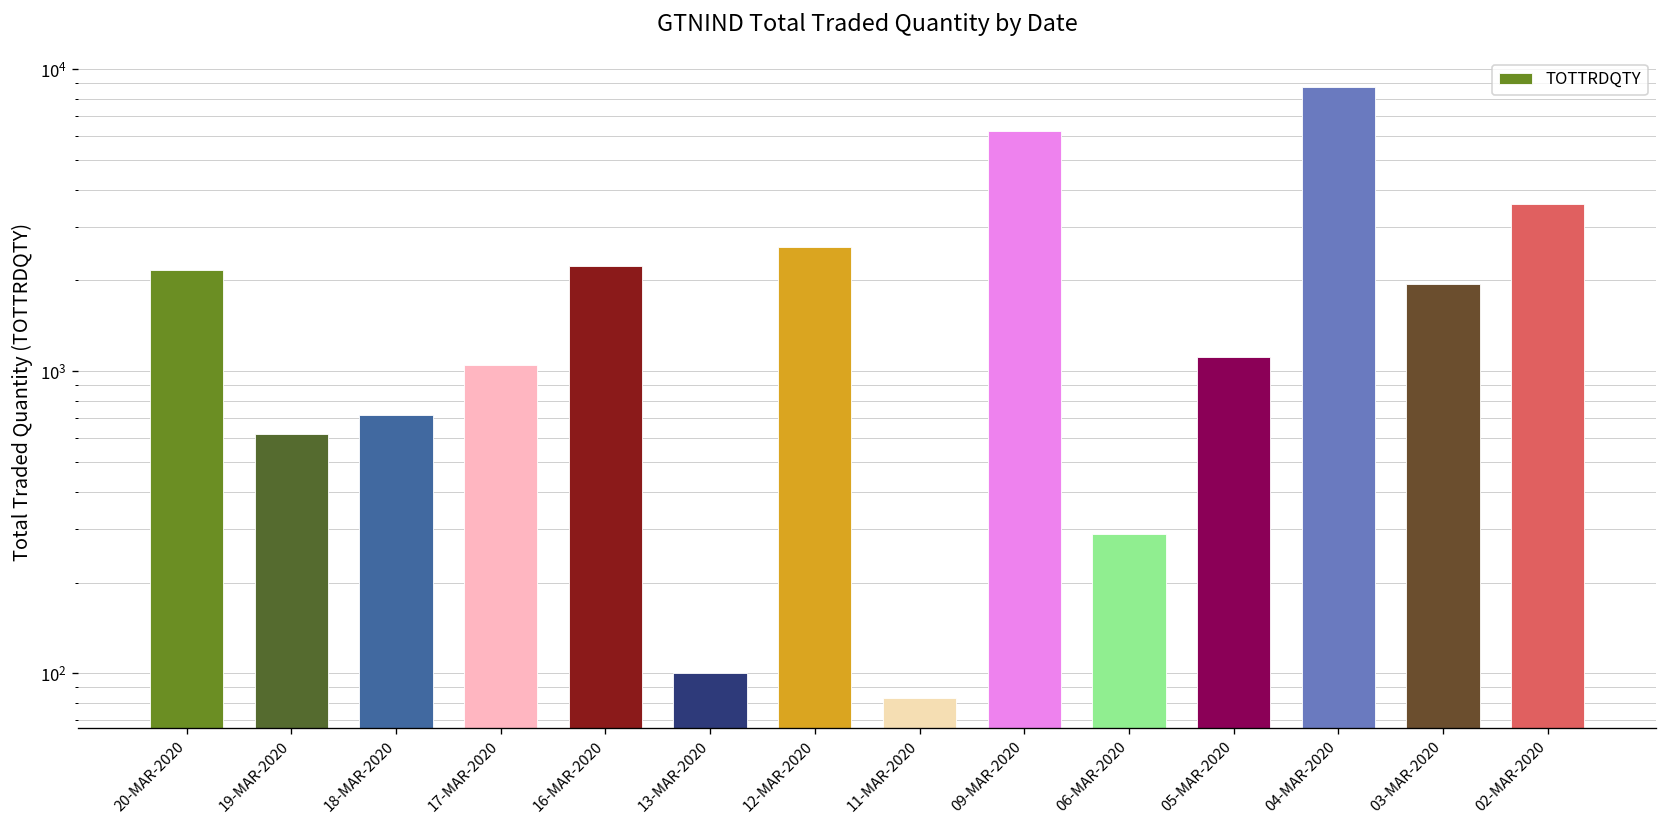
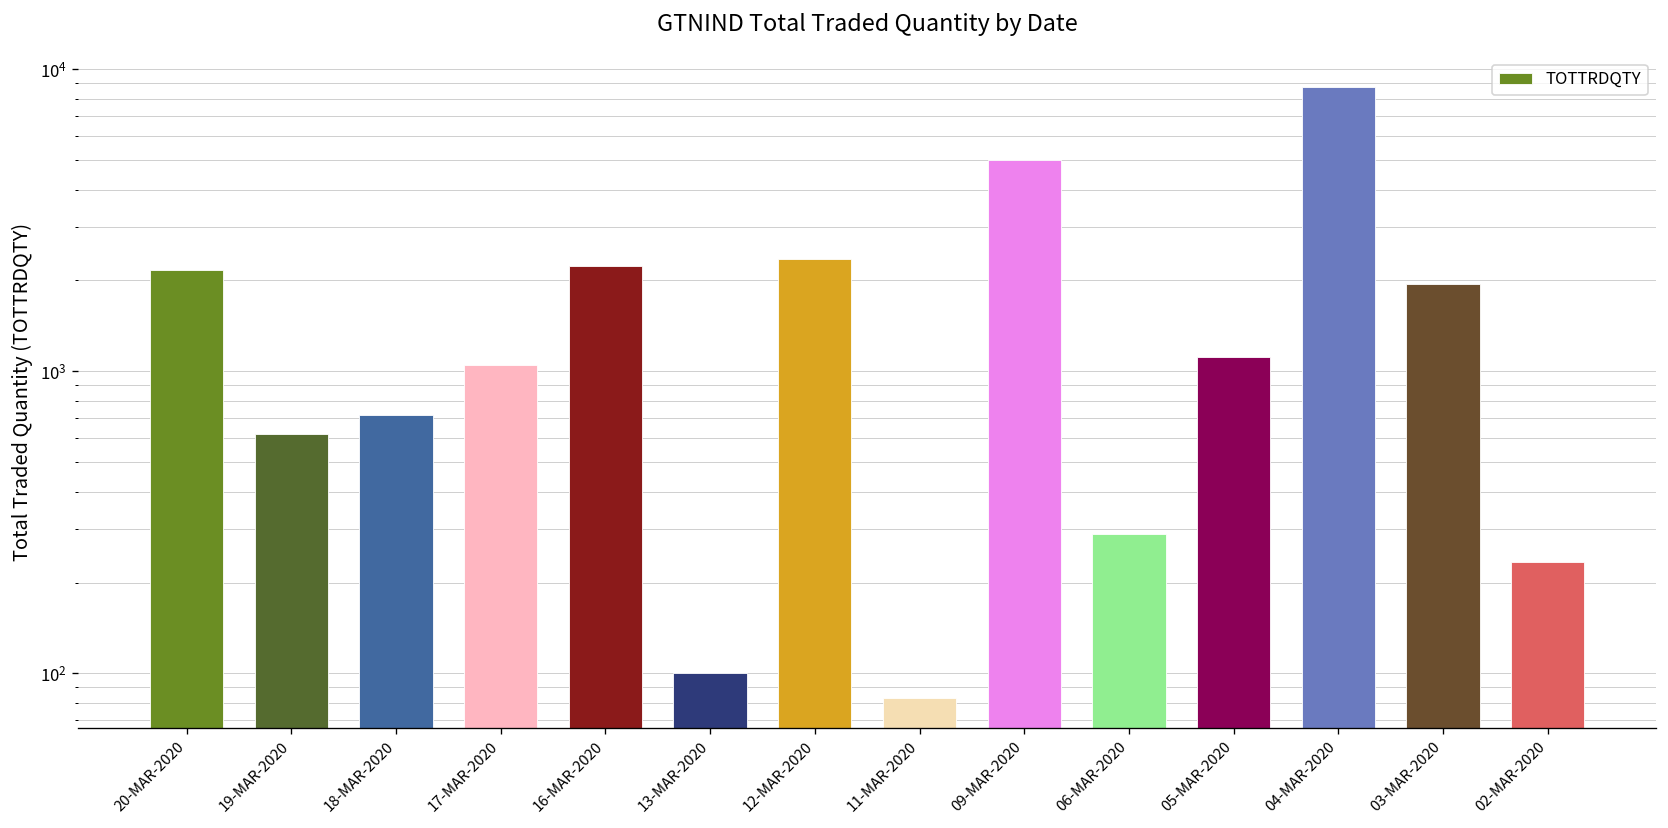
12-MAR-2020: 2600 -> 2400
09-MAR-2020: 6300 -> 5000
02-MAR-2020: 3600 -> 230
